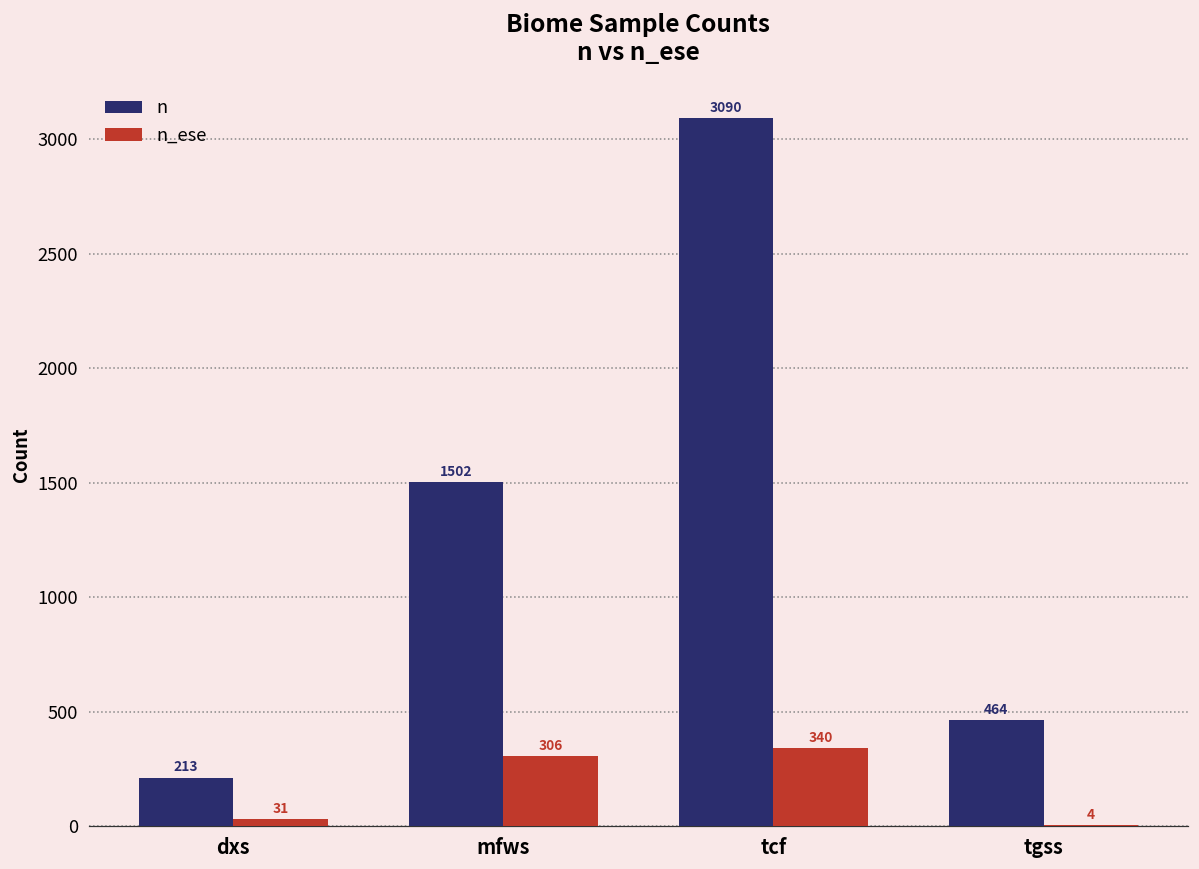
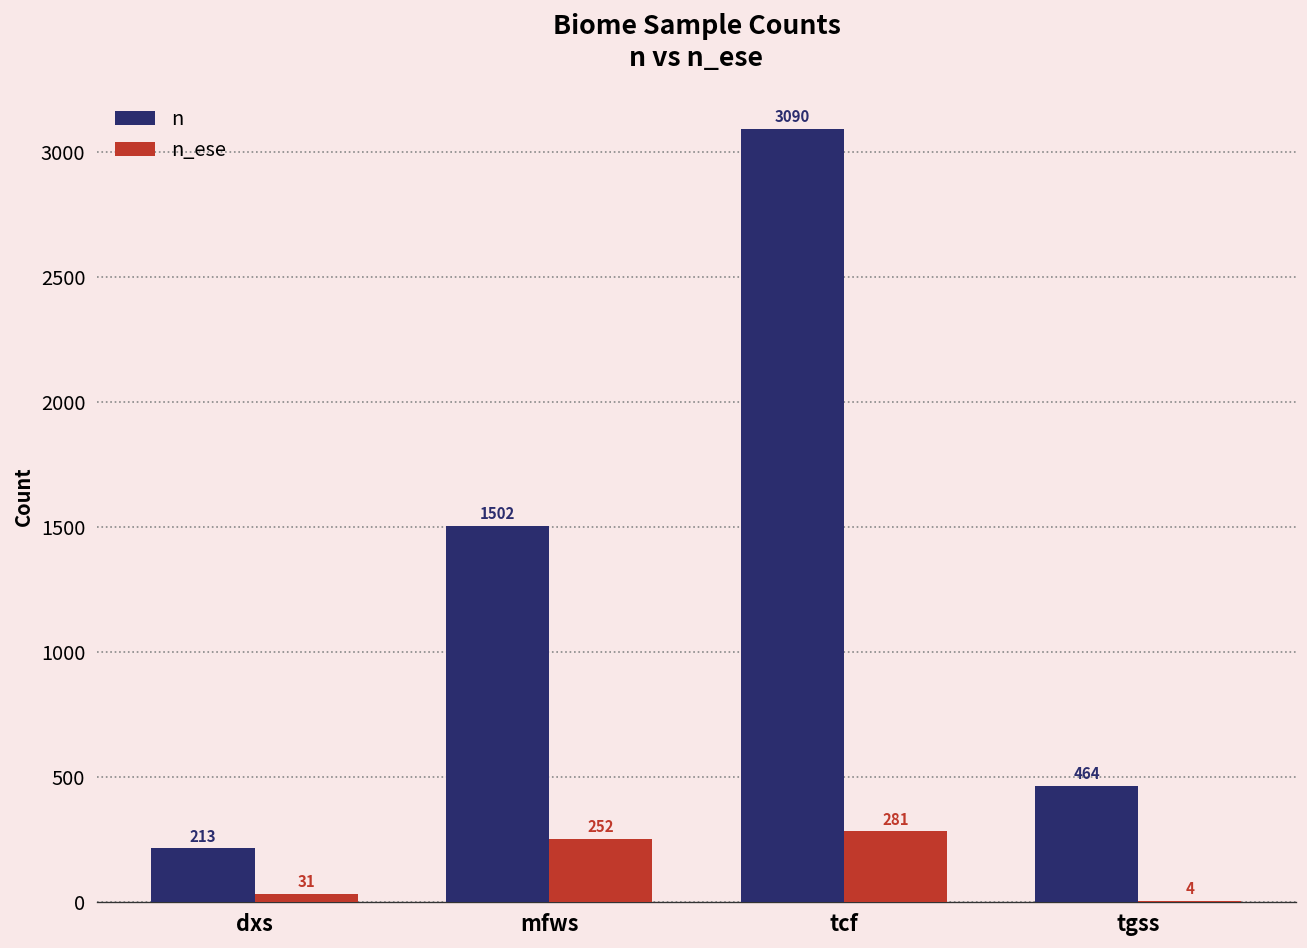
n_ese, mfws: 306 -> 252
n_ese, tcf: 340 -> 281
